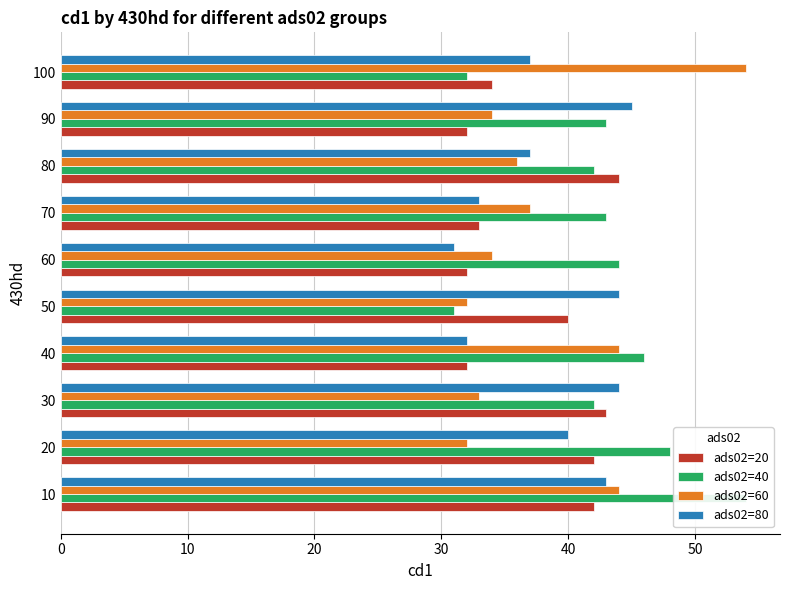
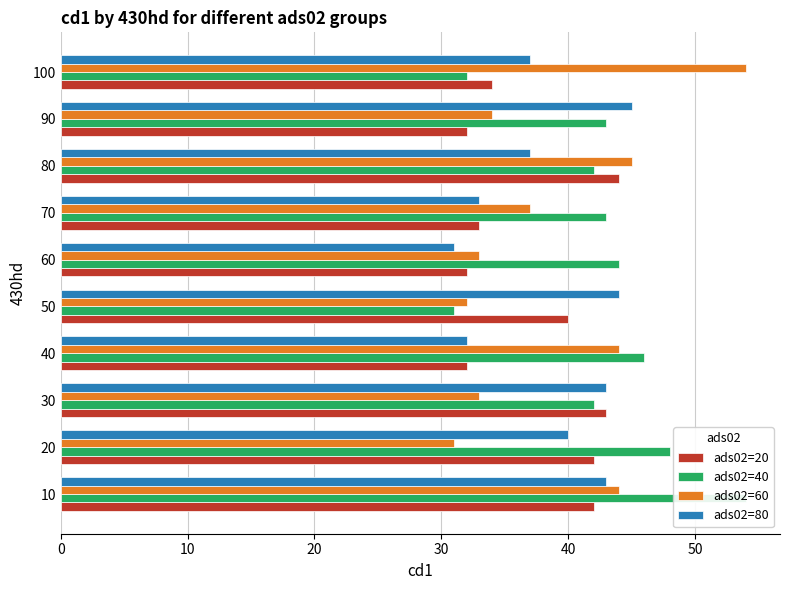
ads02=60, 80: 36 -> 45
ads02=60, 60: 34 -> 33
ads02=80, 30: 44 -> 43
ads02=60, 20: 32 -> 31
